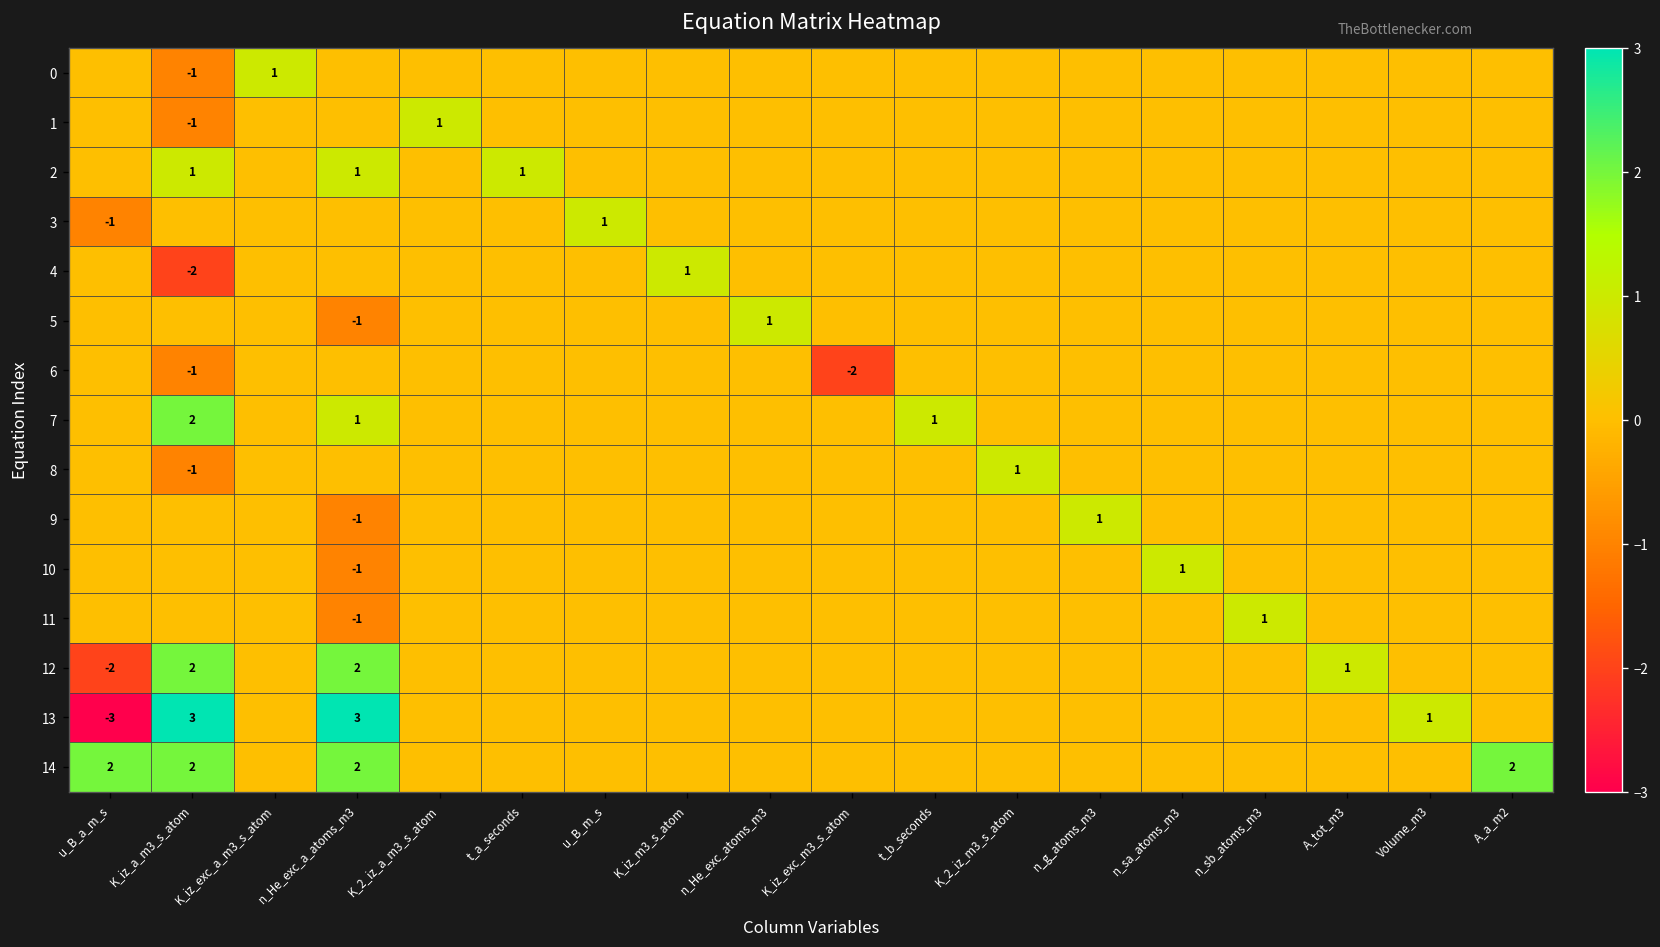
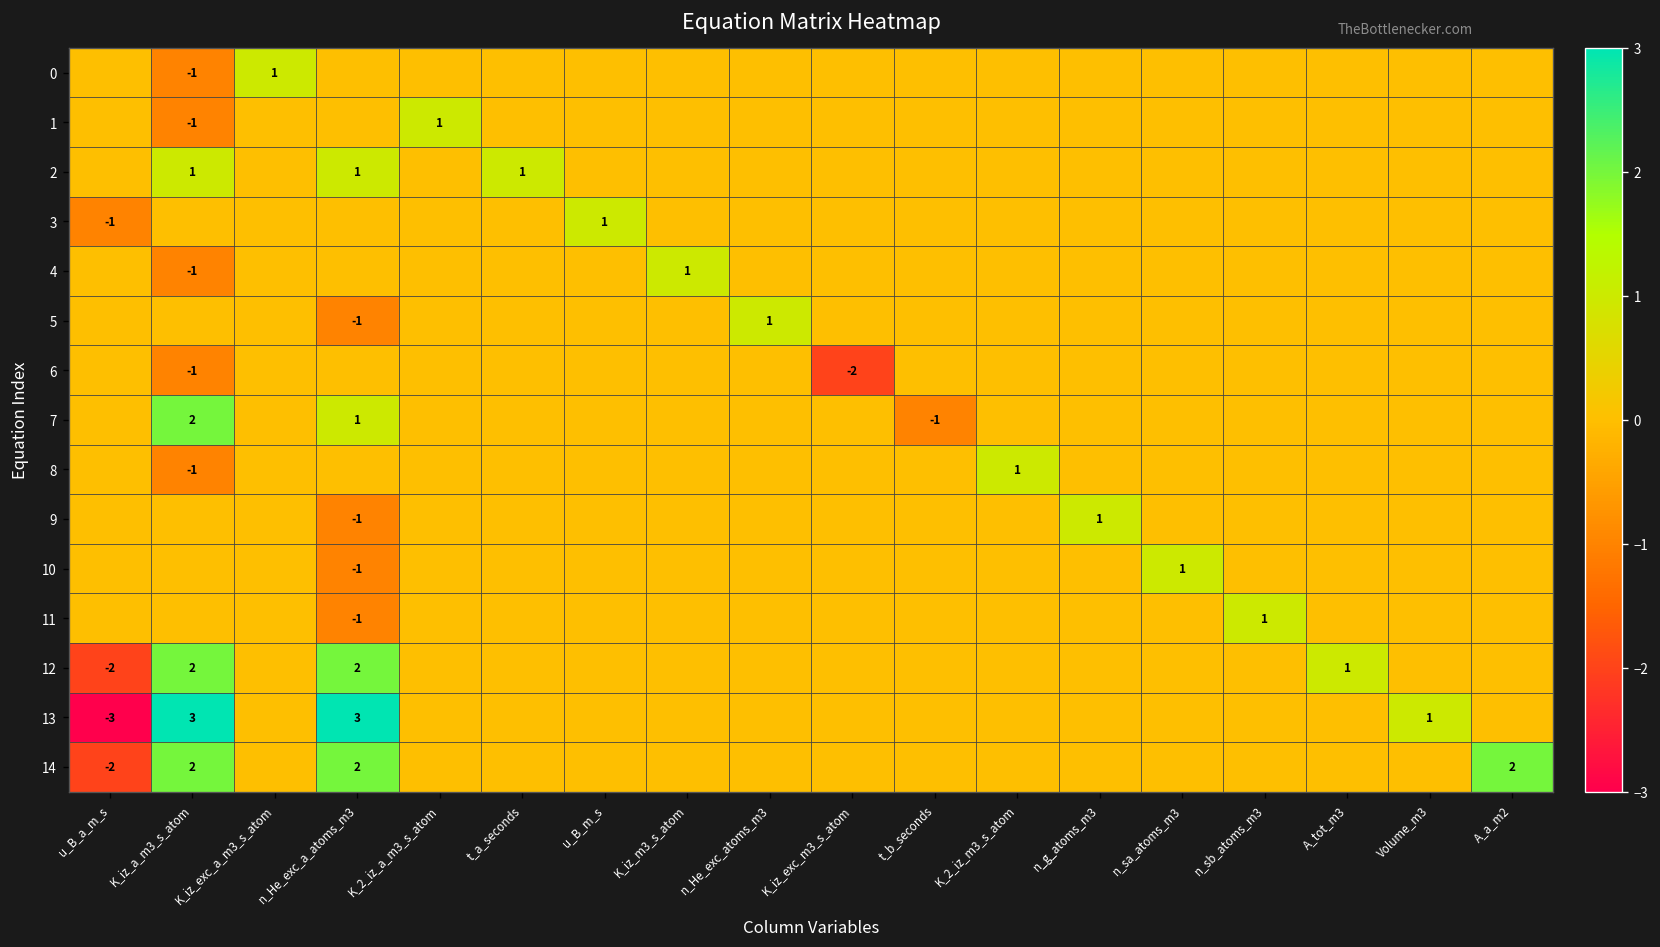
4, K_iz_a_m3_s_atom: -2 -> -1
7, t_b_seconds: 1 -> -1
14, u_B_a_m_s: 2 -> -2
